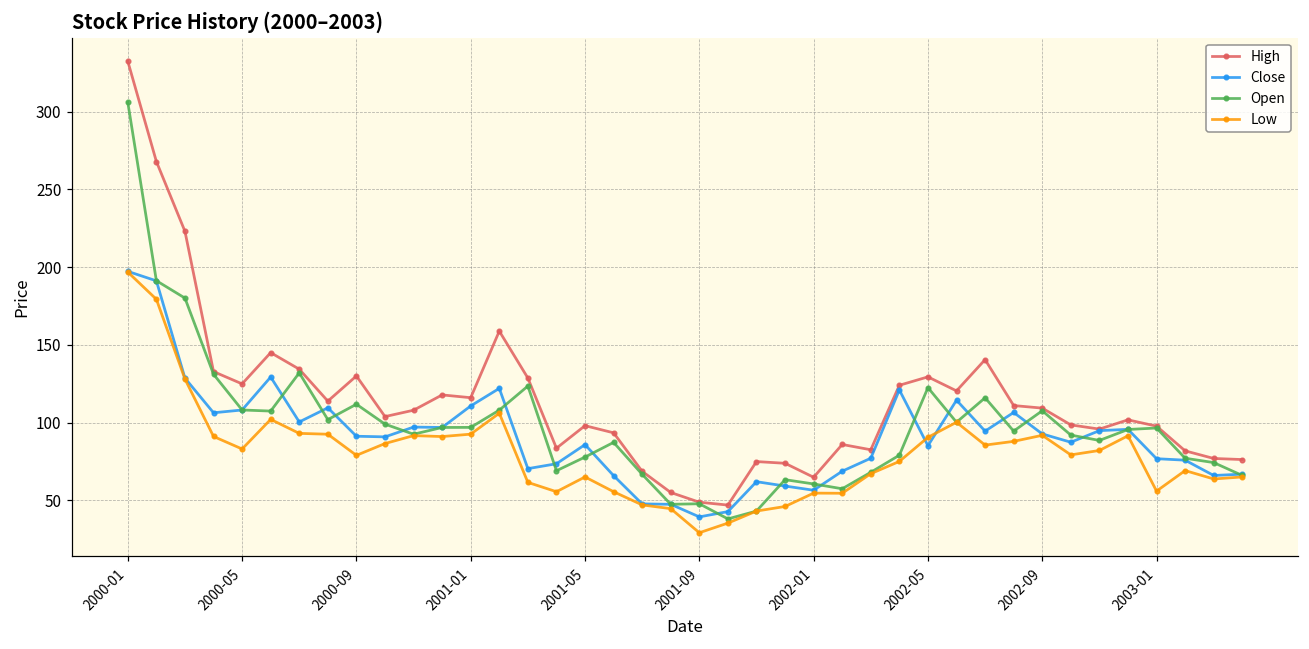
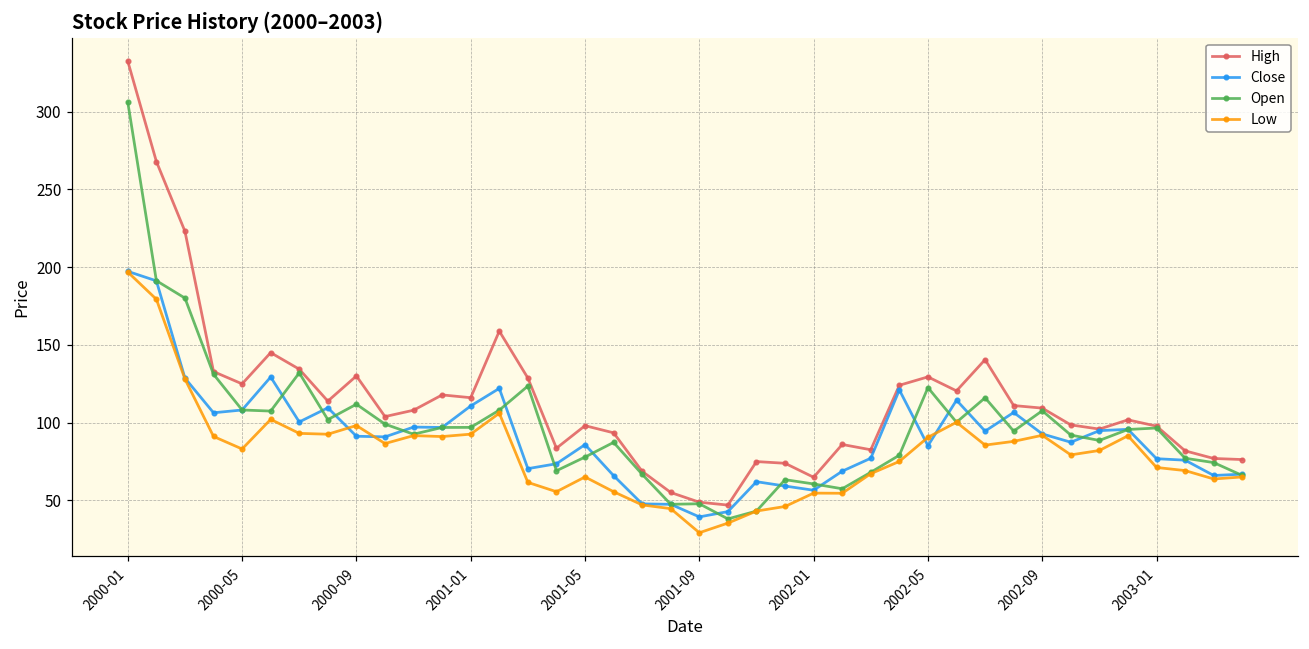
Low, 2000-09: 79 -> 98
Low, 2003-01: 56 -> 71
